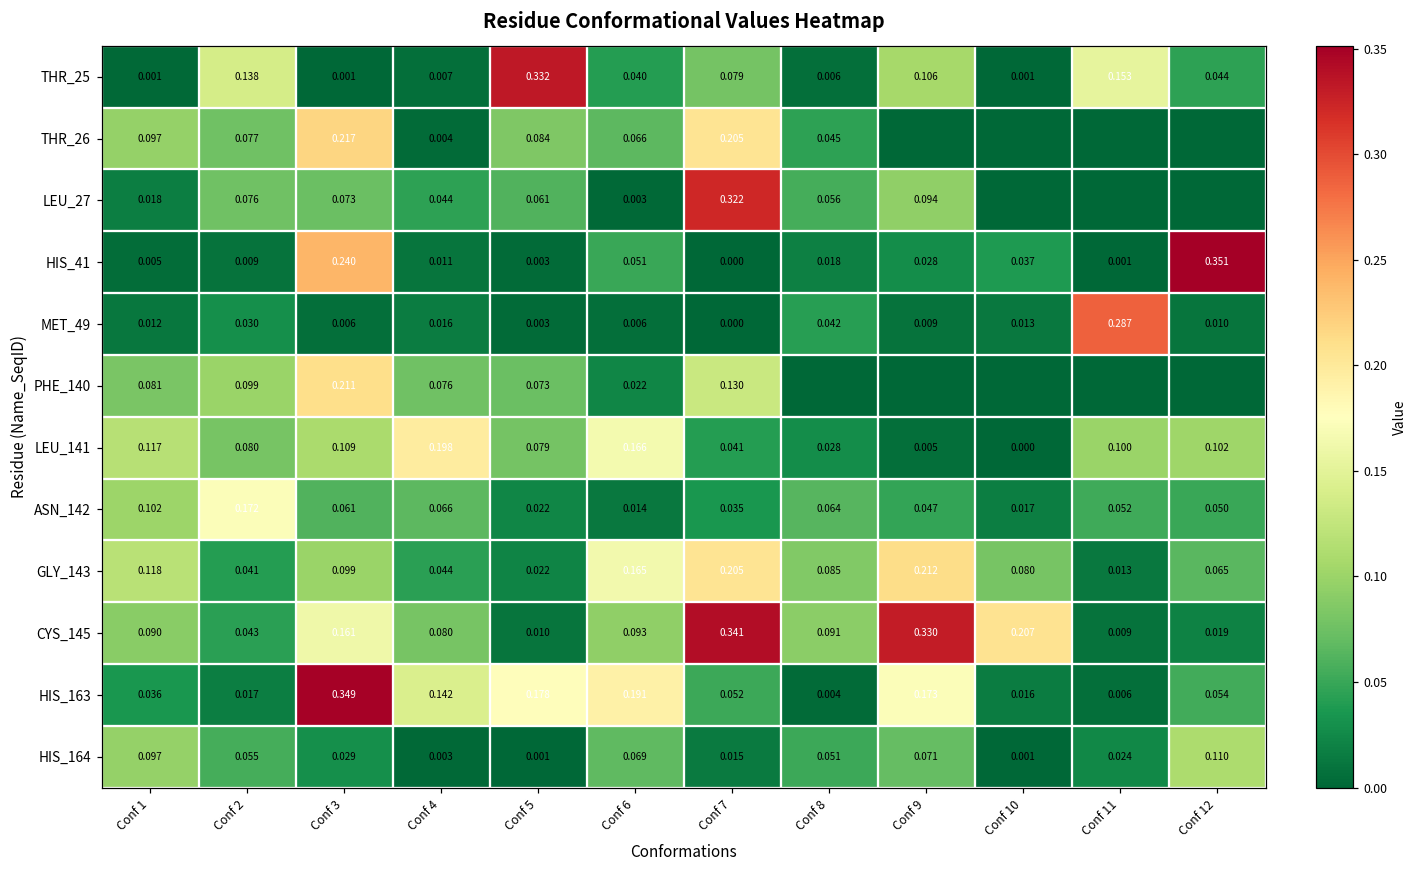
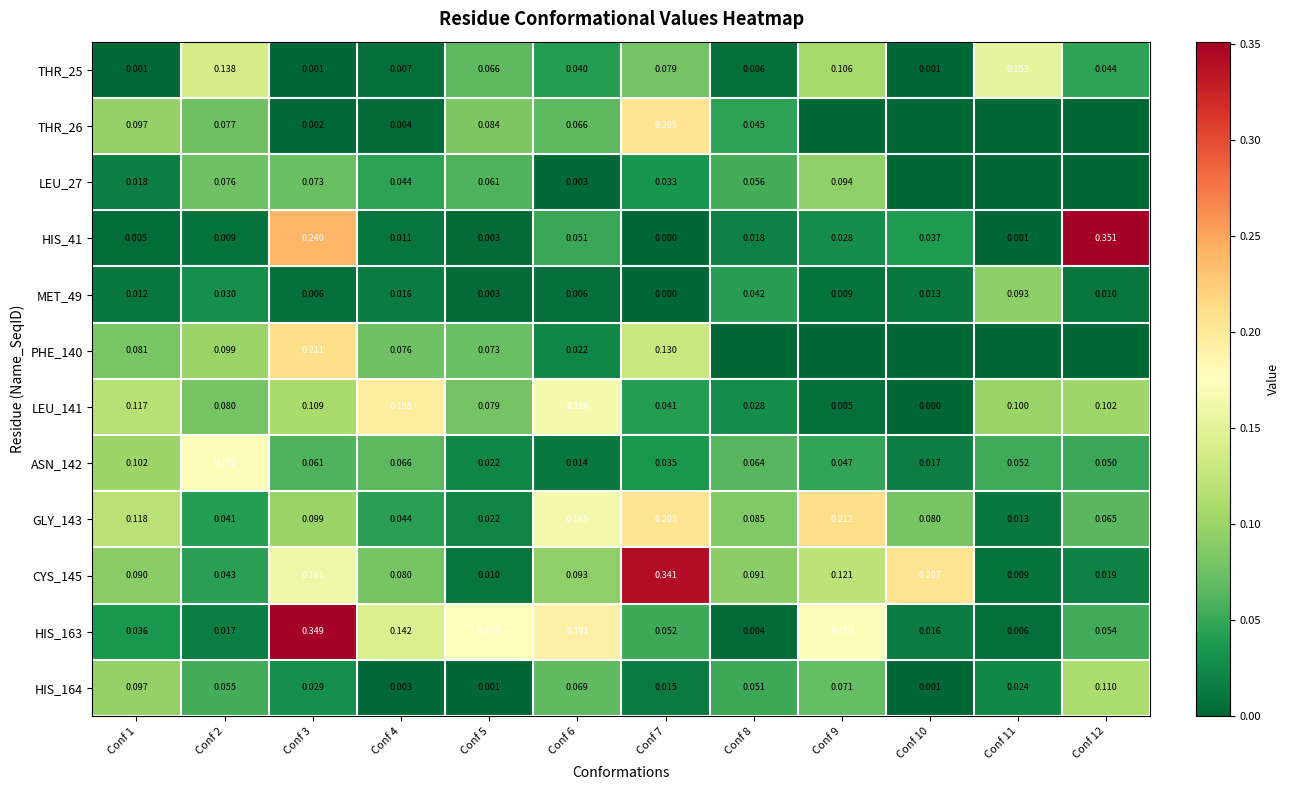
THR_25, Conf 5: 0.332 -> 0.066
THR_26, Conf 3: 0.217 -> 0.002
LEU_27, Conf 7: 0.322 -> 0.033
MET_49, Conf 11: 0.287 -> 0.093
CYS_145, Conf 9: 0.330 -> 0.121
